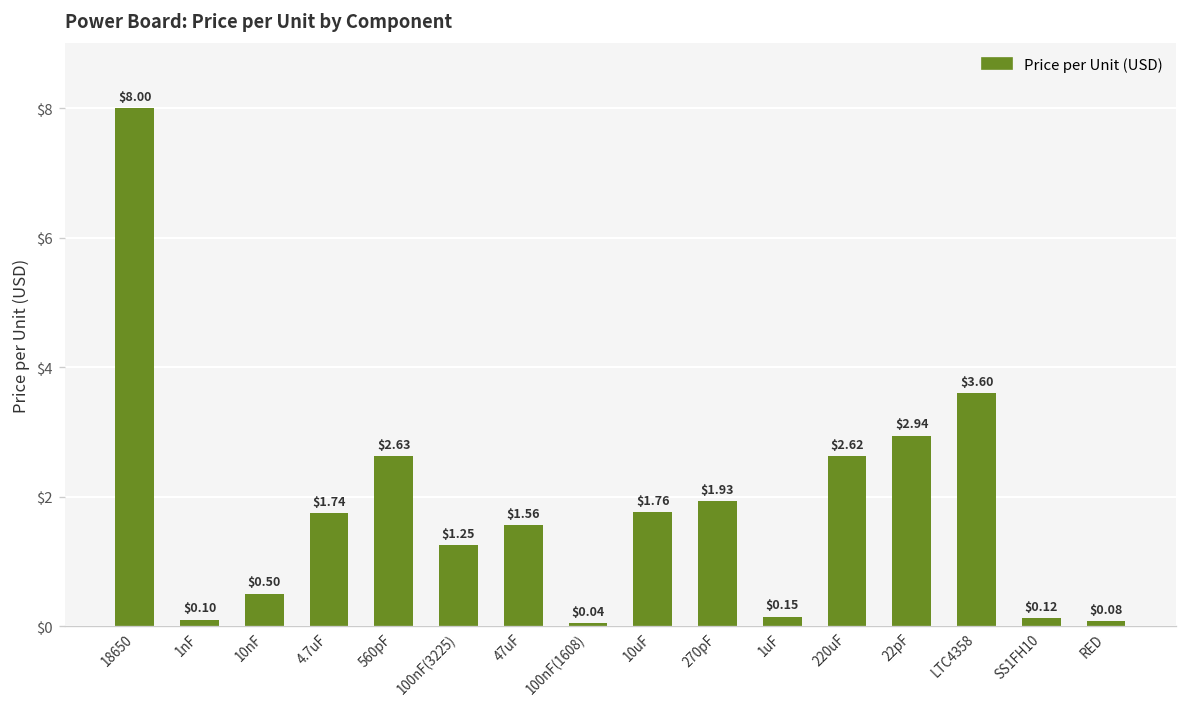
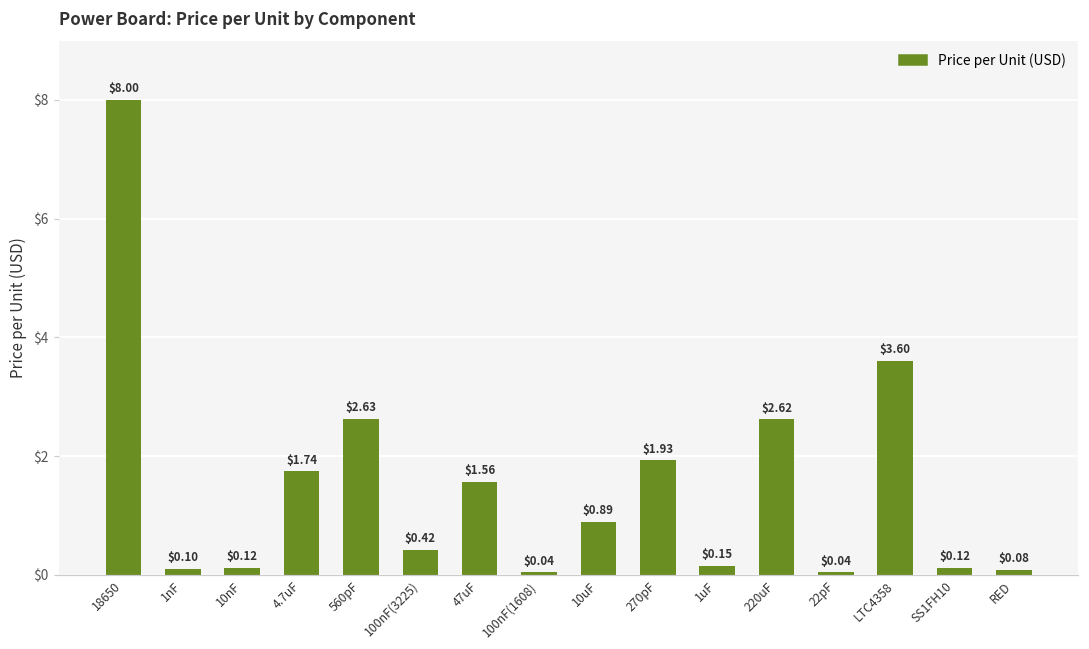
10nF: $0.50 -> $0.12
100nF(3225): $1.25 -> $0.42
10uF: $1.76 -> $0.89
22pF: $2.94 -> $0.04
